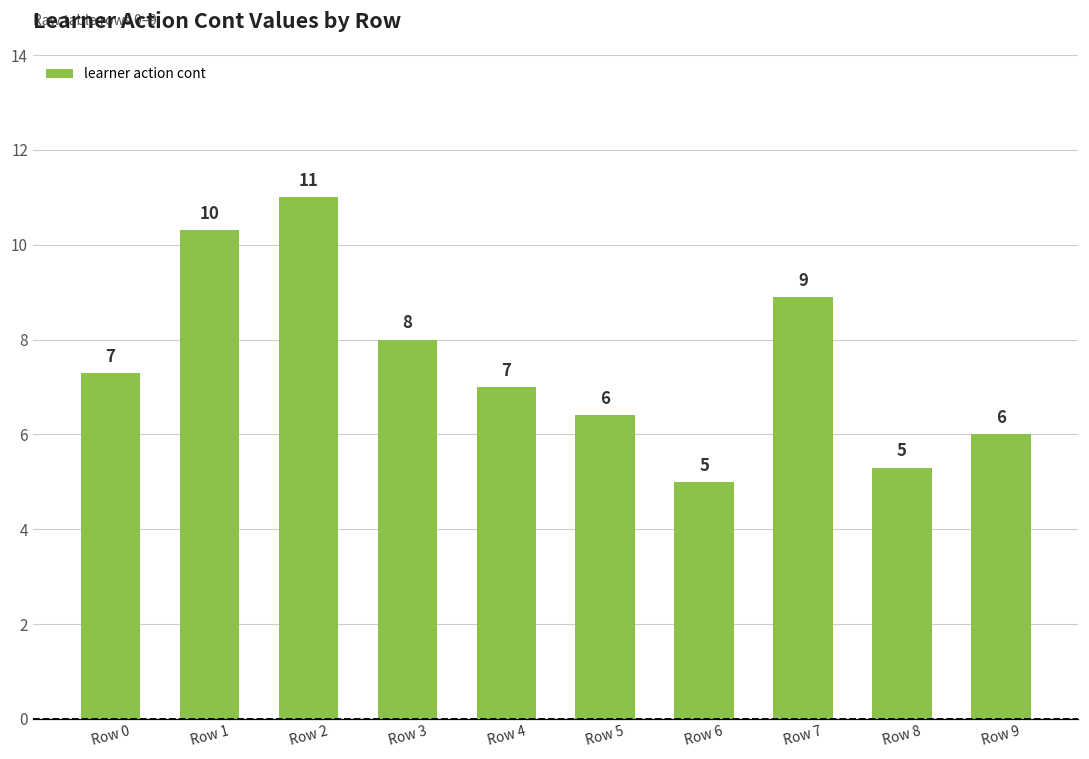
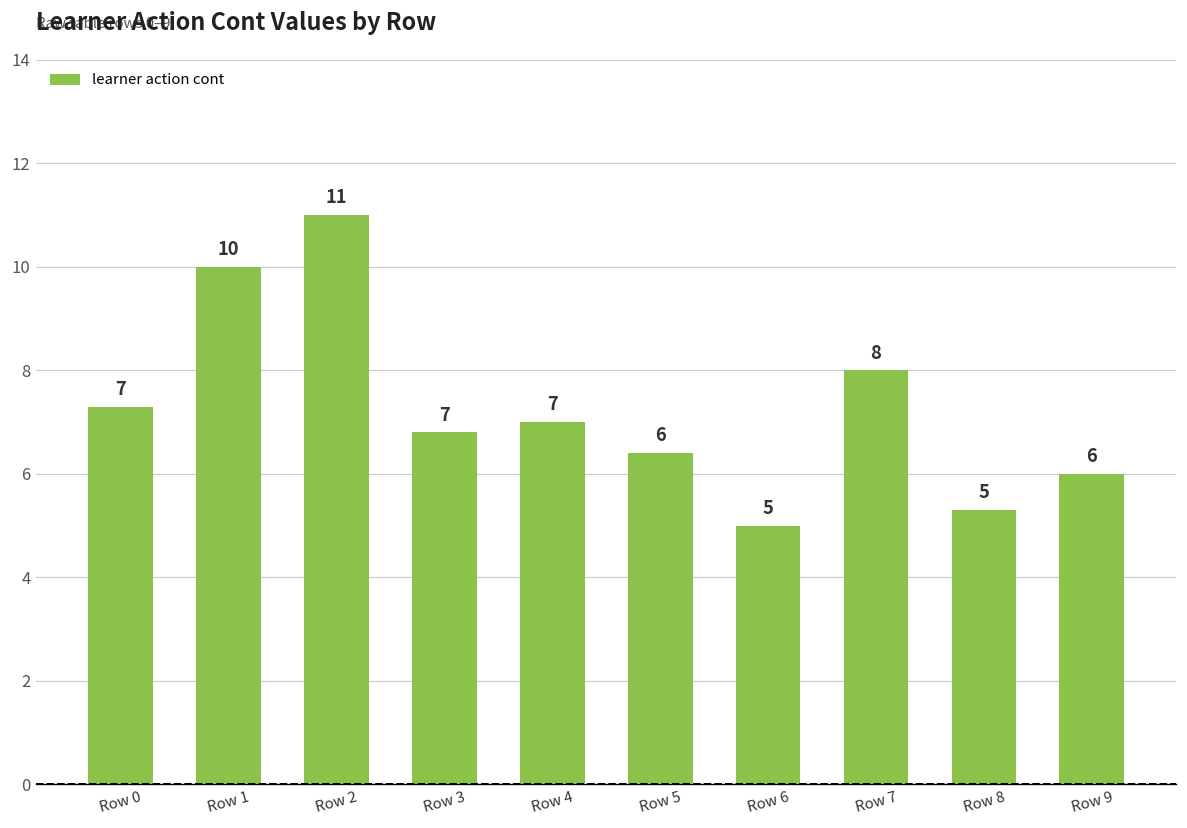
Row 1: 10.3 -> 10.0
Row 3: 8 -> 7
Row 7: 9 -> 8
